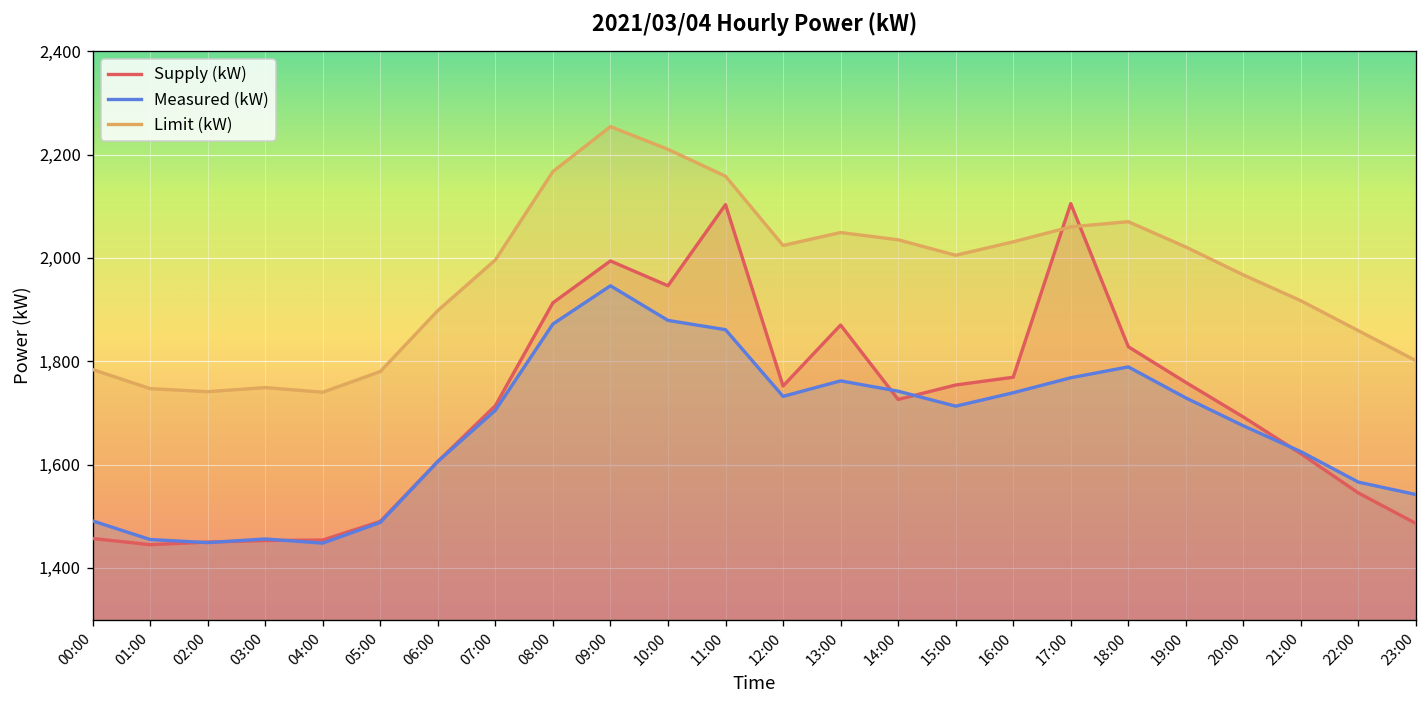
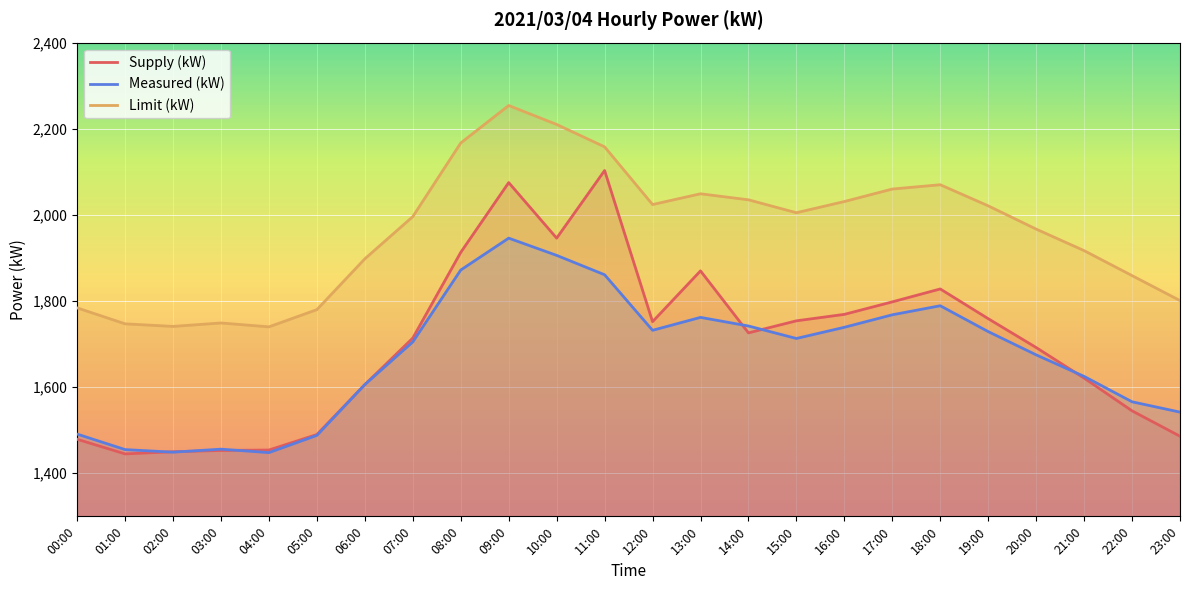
Supply (kW), 00:00: 1,460 -> 1,480
Supply (kW), 09:00: 1,990 -> 2,080
Measured (kW), 10:00: 1,880 -> 1,910
Supply (kW), 17:00: 2,110 -> 1,800
